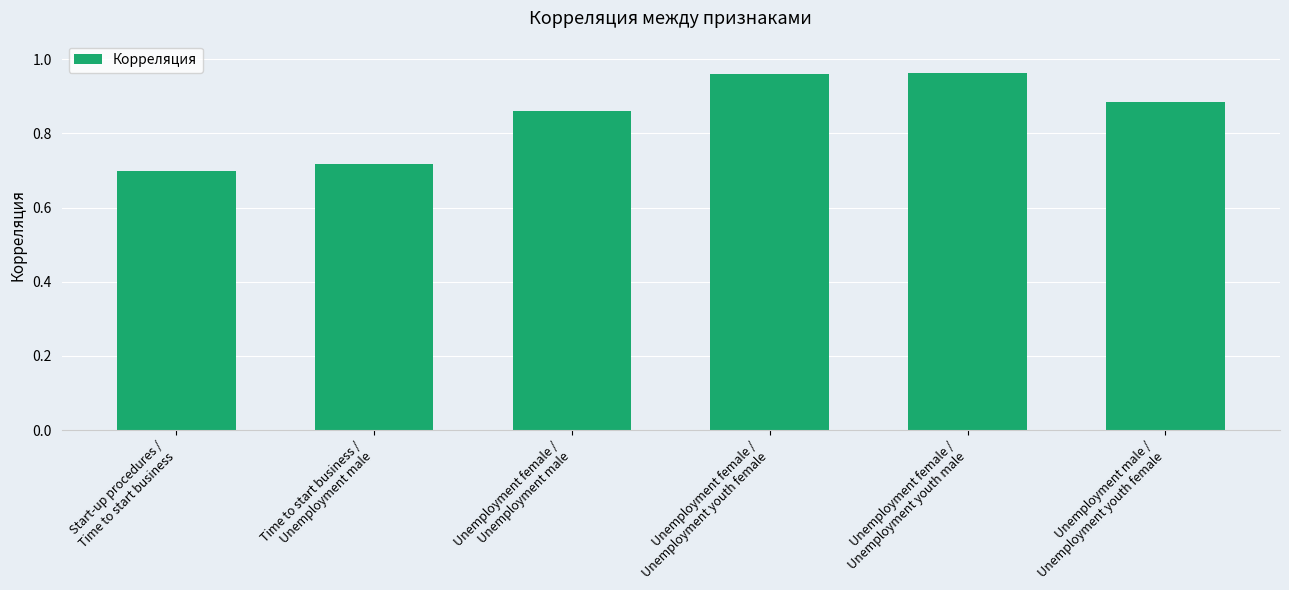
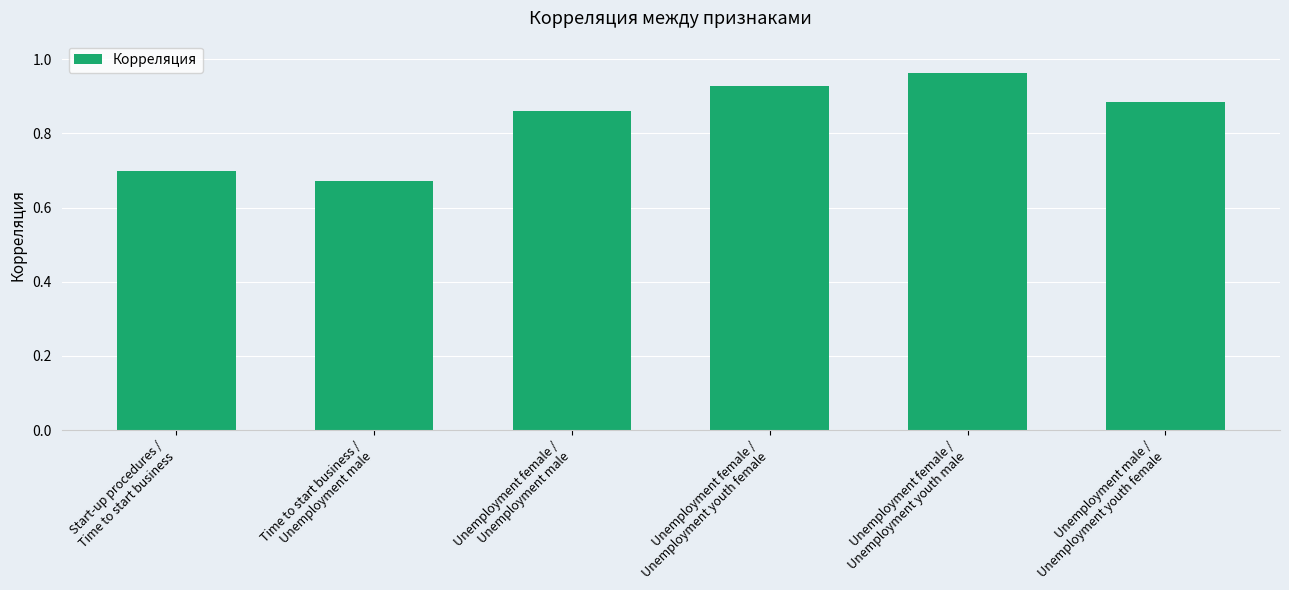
Time to start business / Unemployment male: 0.72 -> 0.67
Unemployment female / Unemployment youth female: 0.96 -> 0.93
